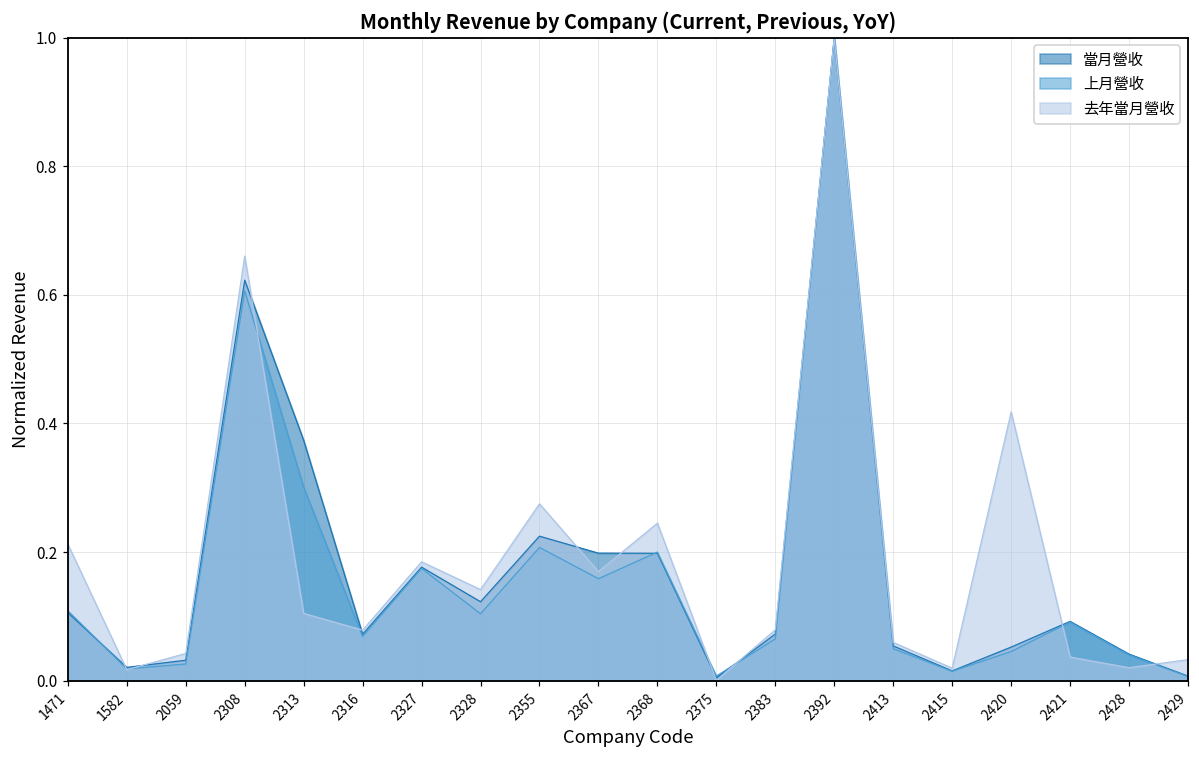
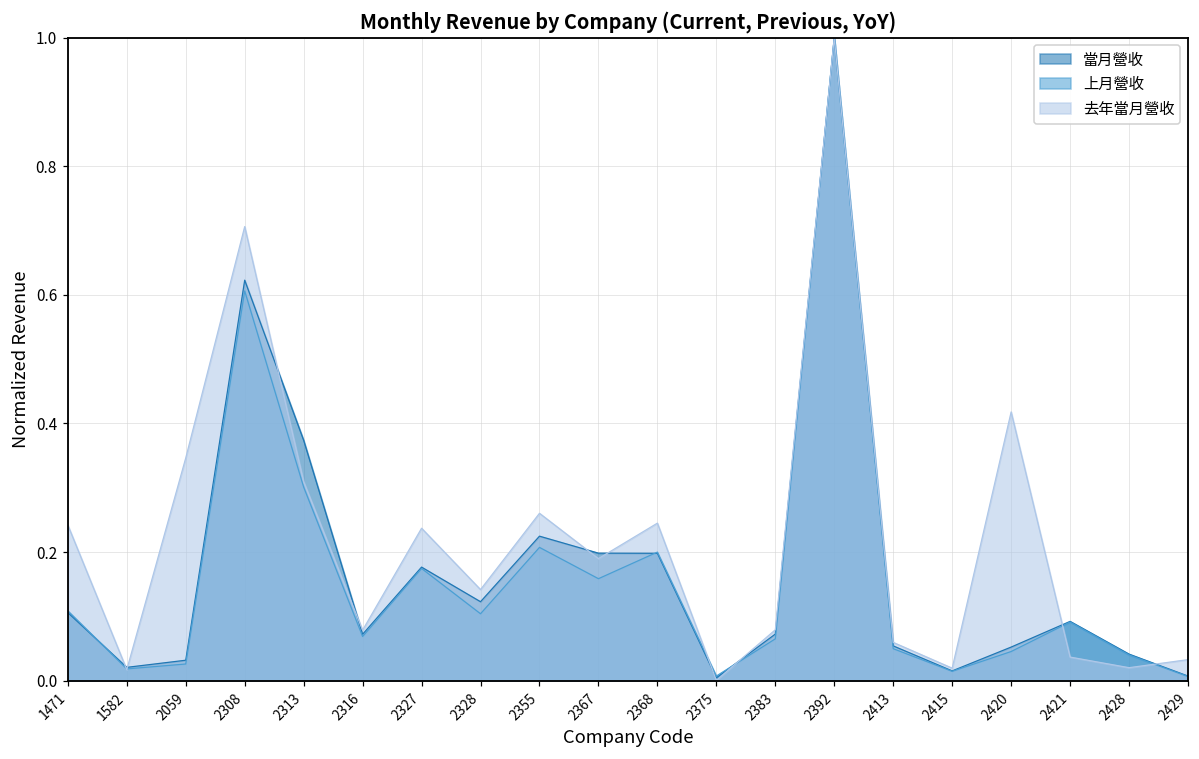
去年當月營收, 1471: 0.21 -> 0.24
去年當月營收, 2059: 0.04 -> 0.35
去年當月營收, 2308: 0.66 -> 0.71
去年當月營收, 2313: 0.10 -> 0.31
去年當月營收, 2327: 0.18 -> 0.24
去年當月營收, 2355: 0.28 -> 0.26
去年當月營收, 2367: 0.17 -> 0.19
